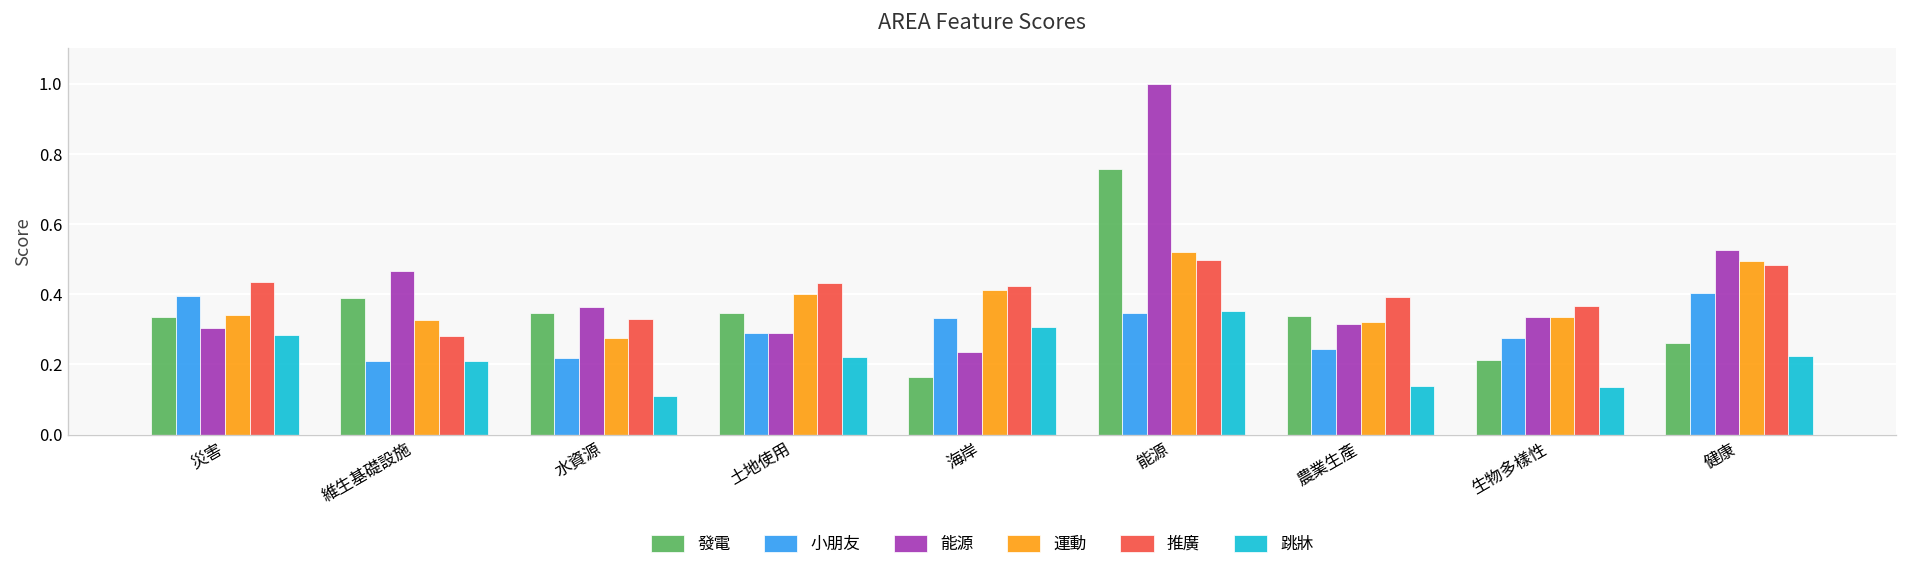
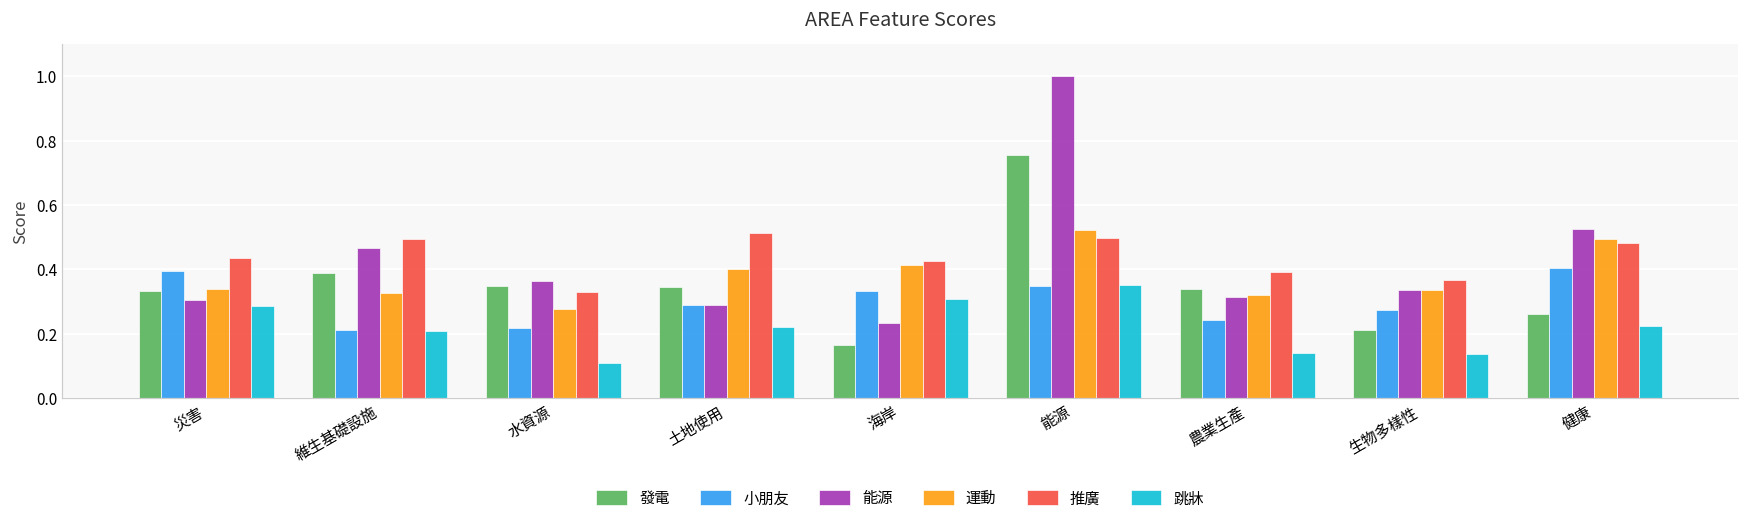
推廣, 維生基礎設施: 0.28 -> 0.49
推廣, 土地使用: 0.43 -> 0.51
